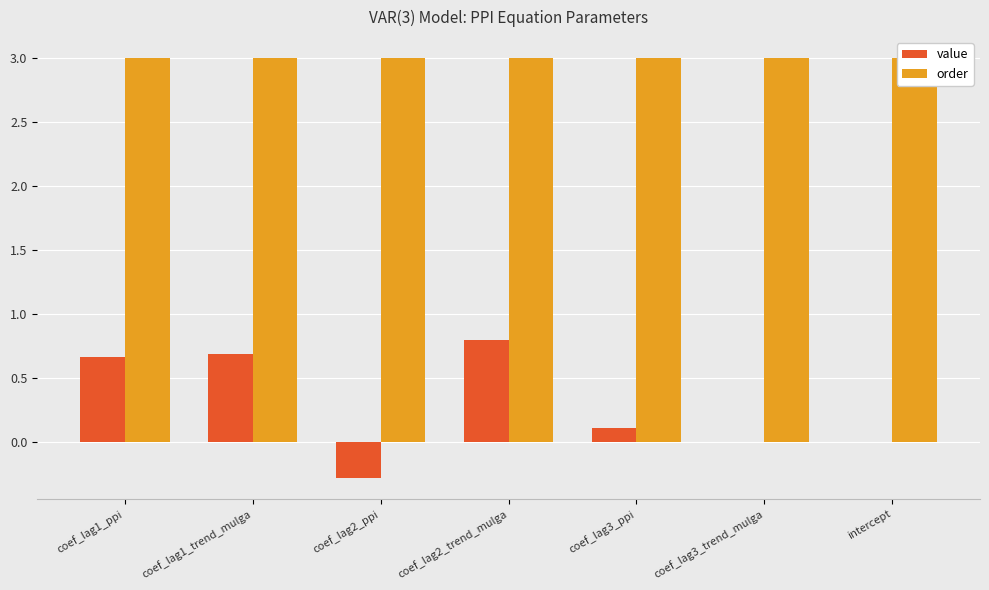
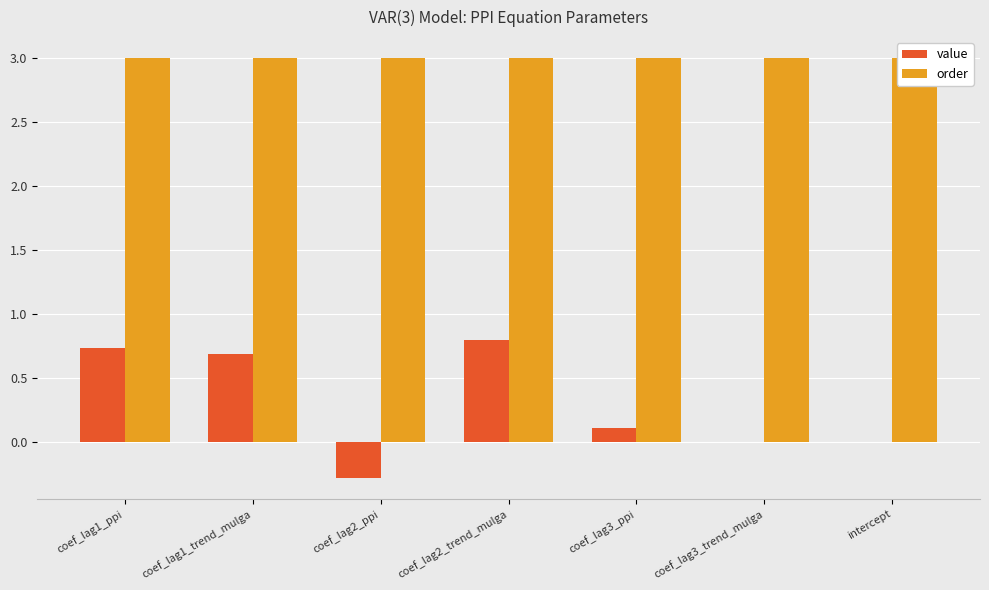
value, coef_lag1_ppi: 0.66 -> 0.74
